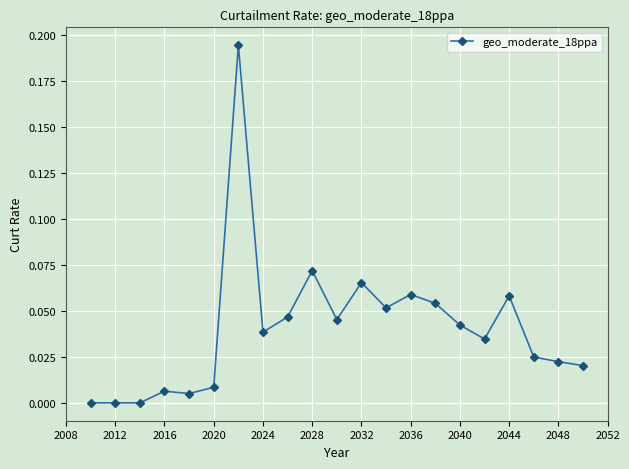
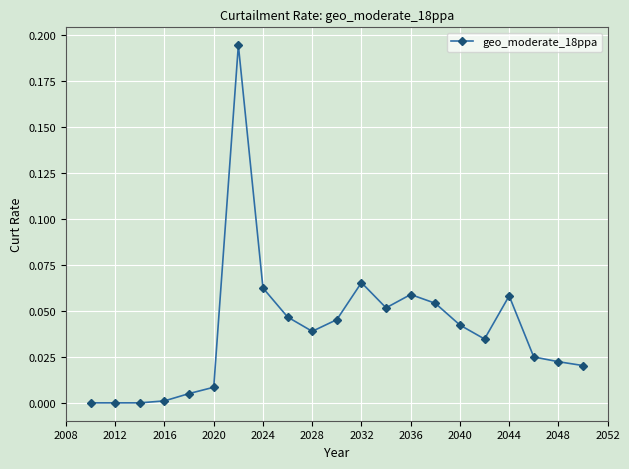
2016: 0.006 -> 0.001
2024: 0.038 -> 0.062
2028: 0.072 -> 0.039
